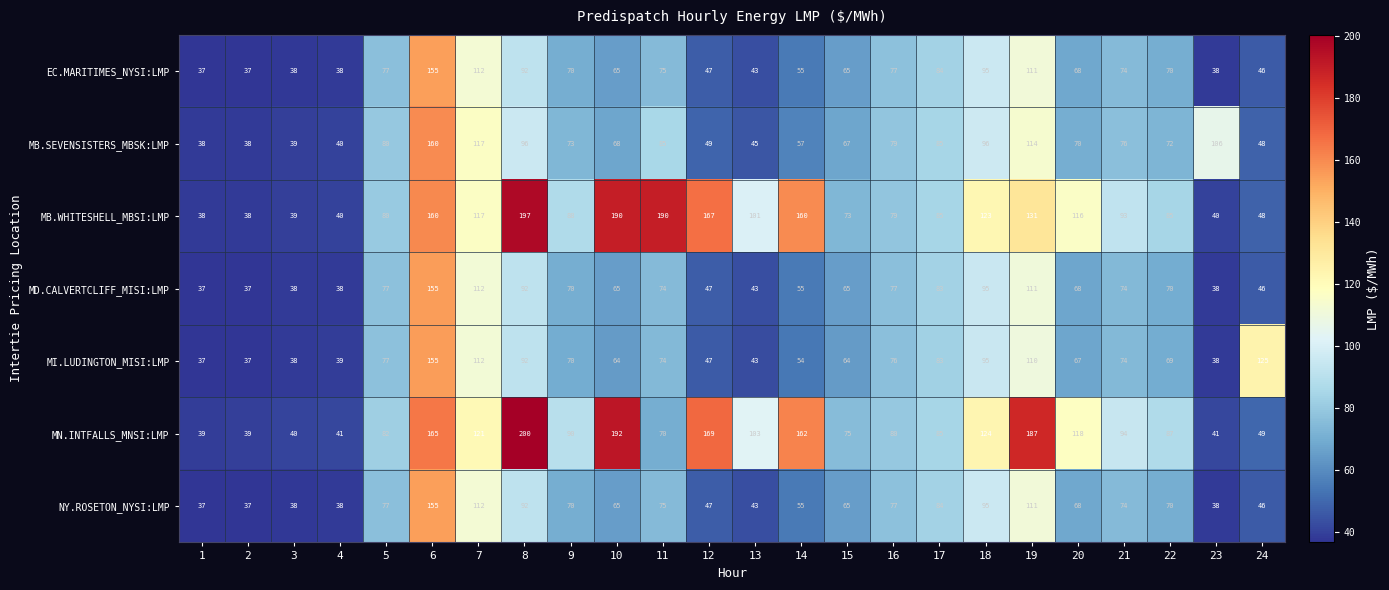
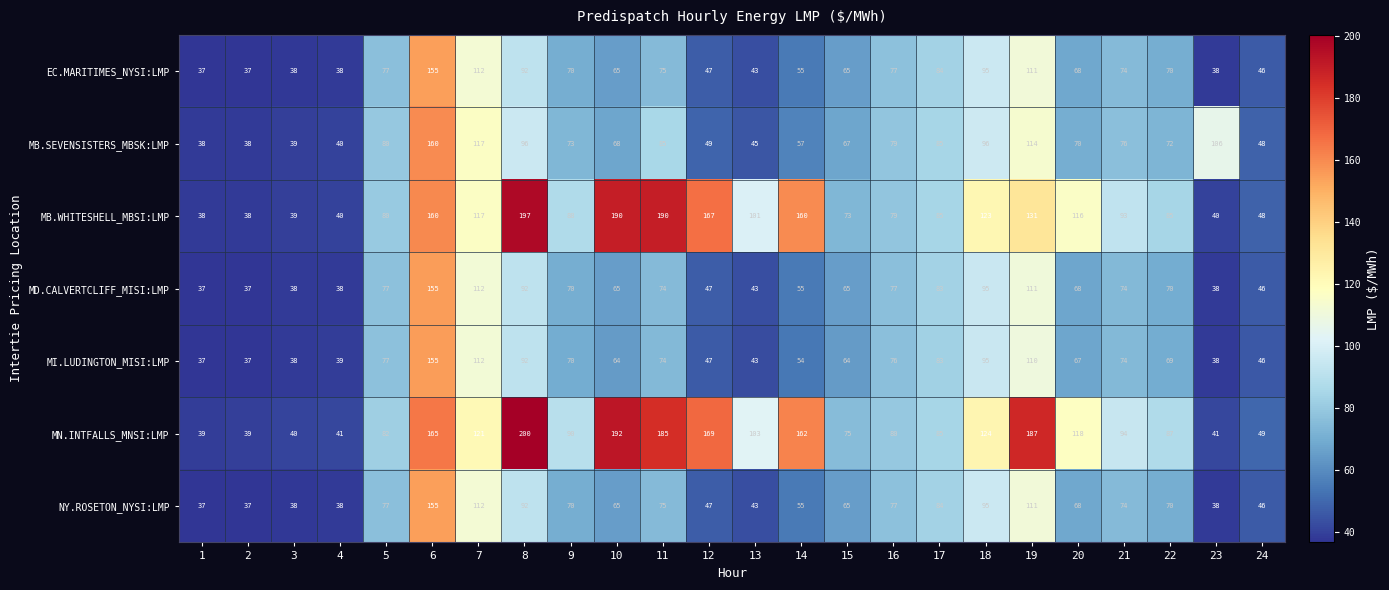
MI.LUDINGTON_MISI:LMP, 24: 125 -> 46
MN.INTFALLS_MNSI:LMP, 11: 70 -> 185
